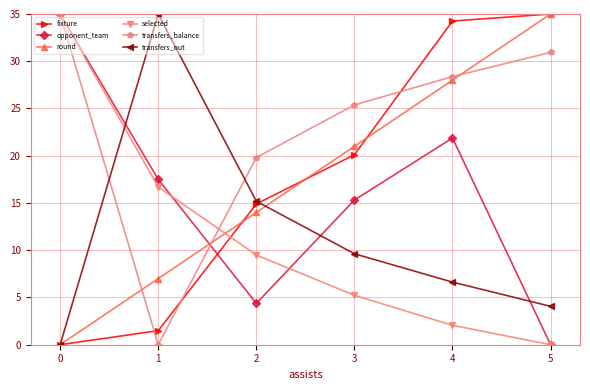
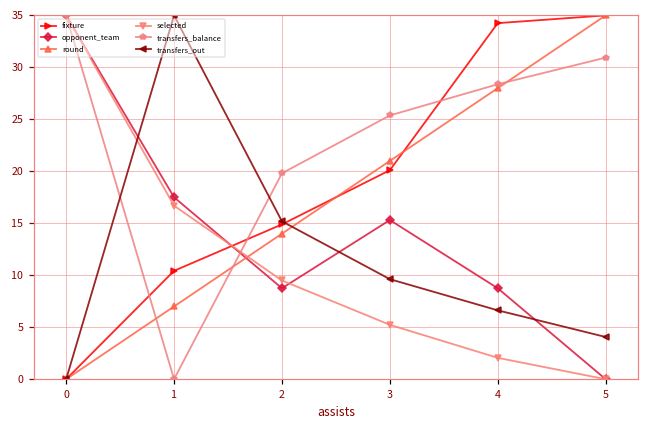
fixture, 1: 1 -> 10
opponent_team, 2: 4 -> 9
opponent_team, 4: 22 -> 9
